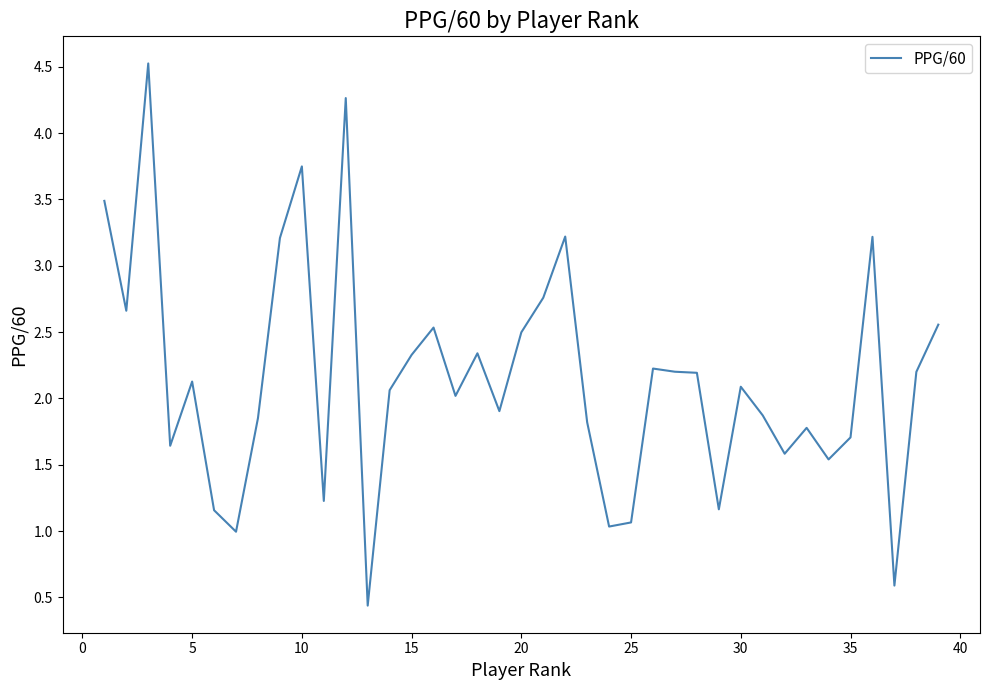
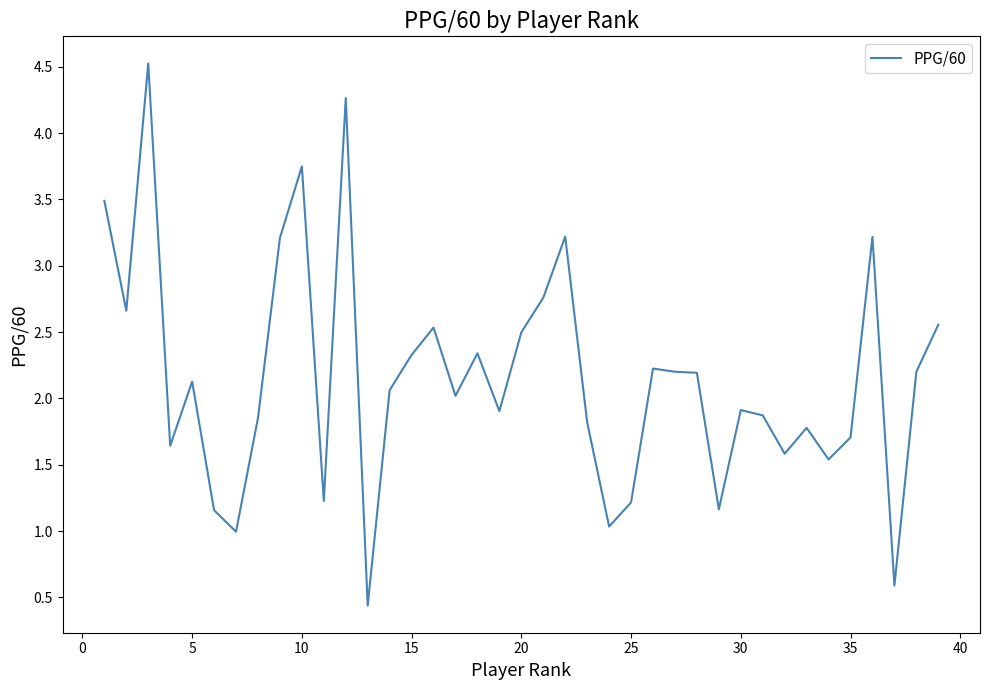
25: 1.07 -> 1.22
30: 2.09 -> 1.91
